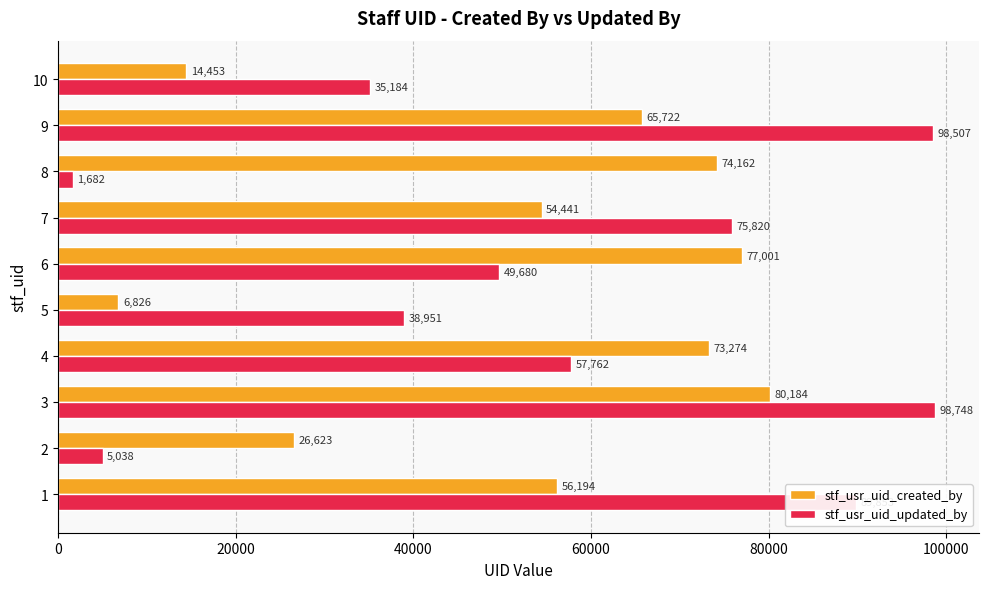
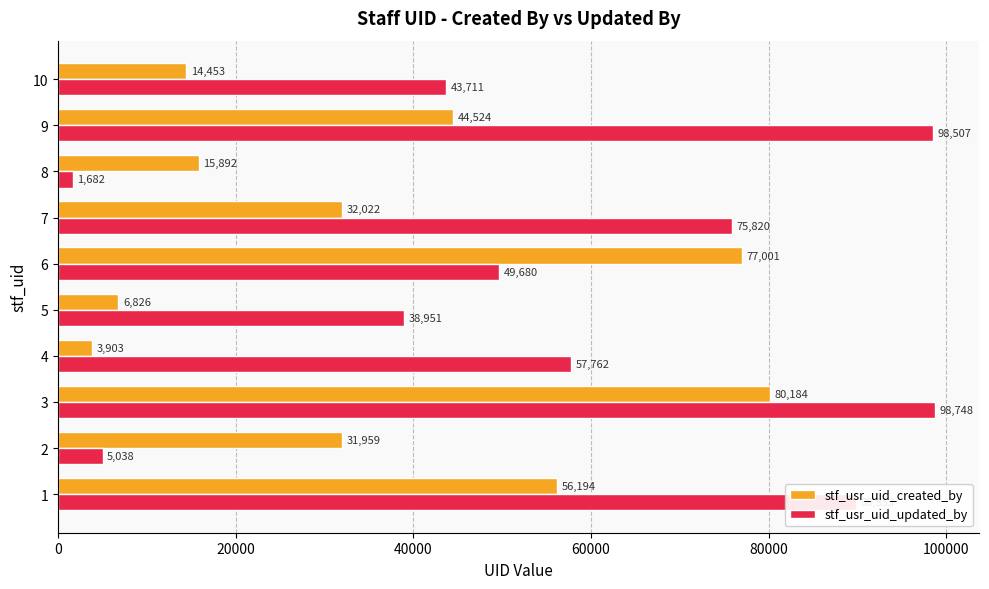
stf_usr_uid_updated_by, 10: 35,184 -> 43,711
stf_usr_uid_created_by, 9: 65,722 -> 44,524
stf_usr_uid_created_by, 8: 74,162 -> 15,892
stf_usr_uid_created_by, 7: 54,441 -> 32,022
stf_usr_uid_created_by, 4: 73,274 -> 3,903
stf_usr_uid_created_by, 2: 26,623 -> 31,959
